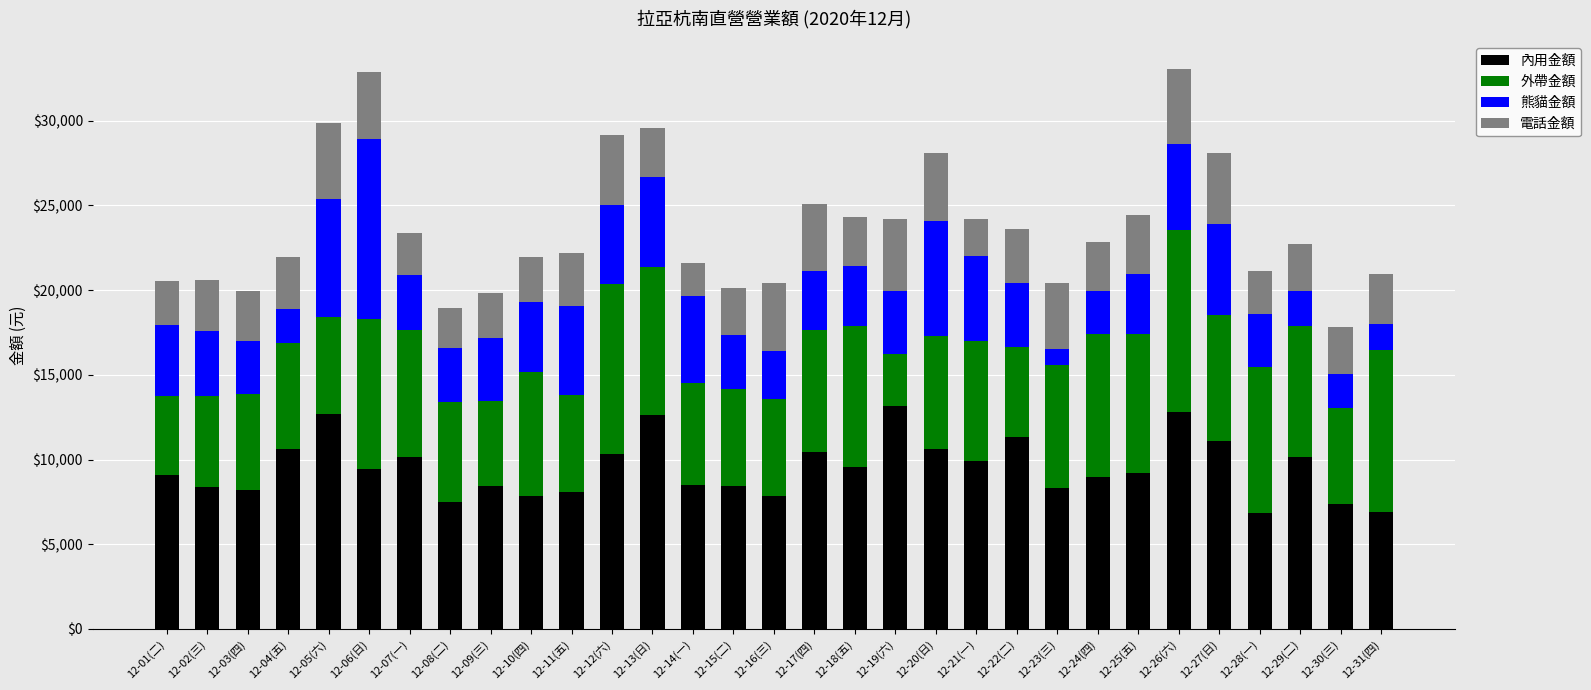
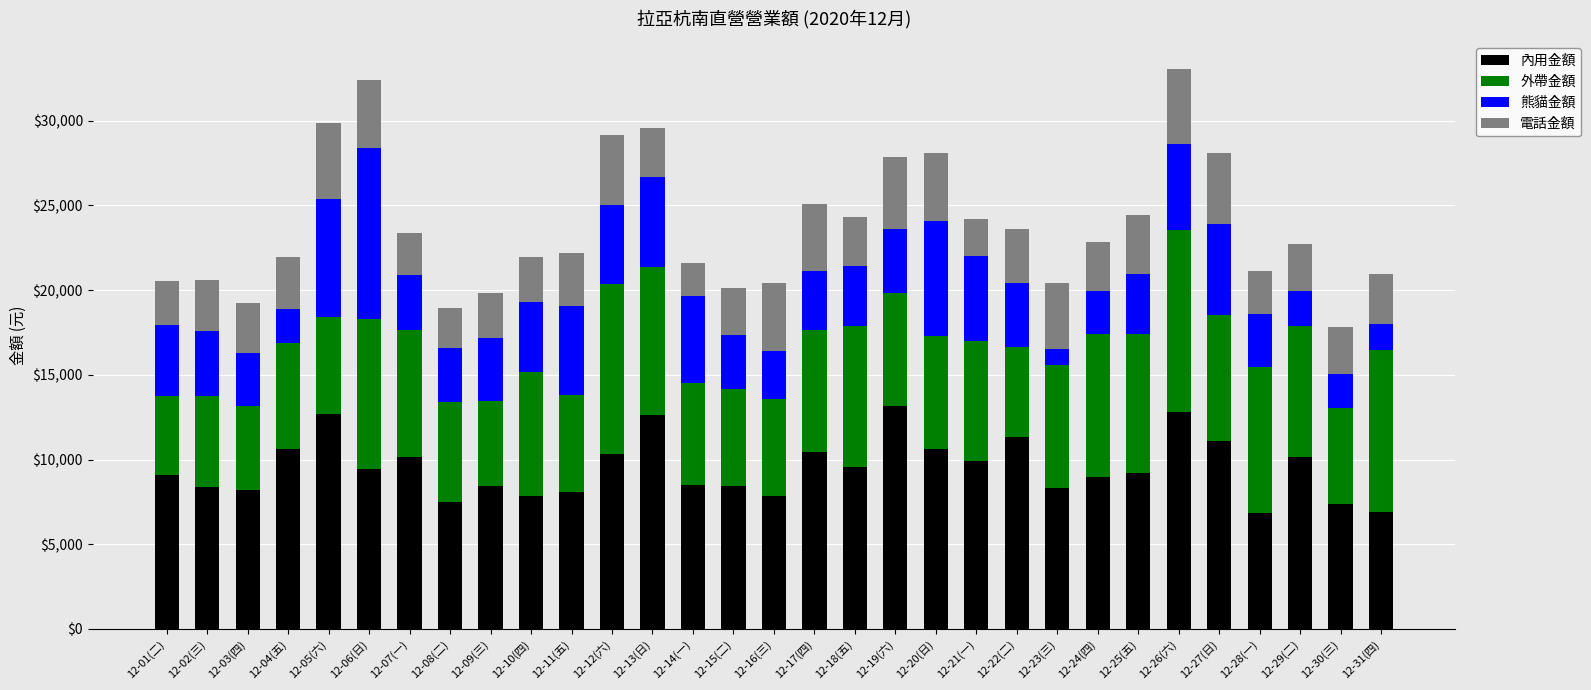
外帶金額, 12-03(四): $5,700 -> $4,900
熊貓金額, 12-06(日): $10,600 -> $10,100
外帶金額, 12-19(六): $3,000 -> $6,700
